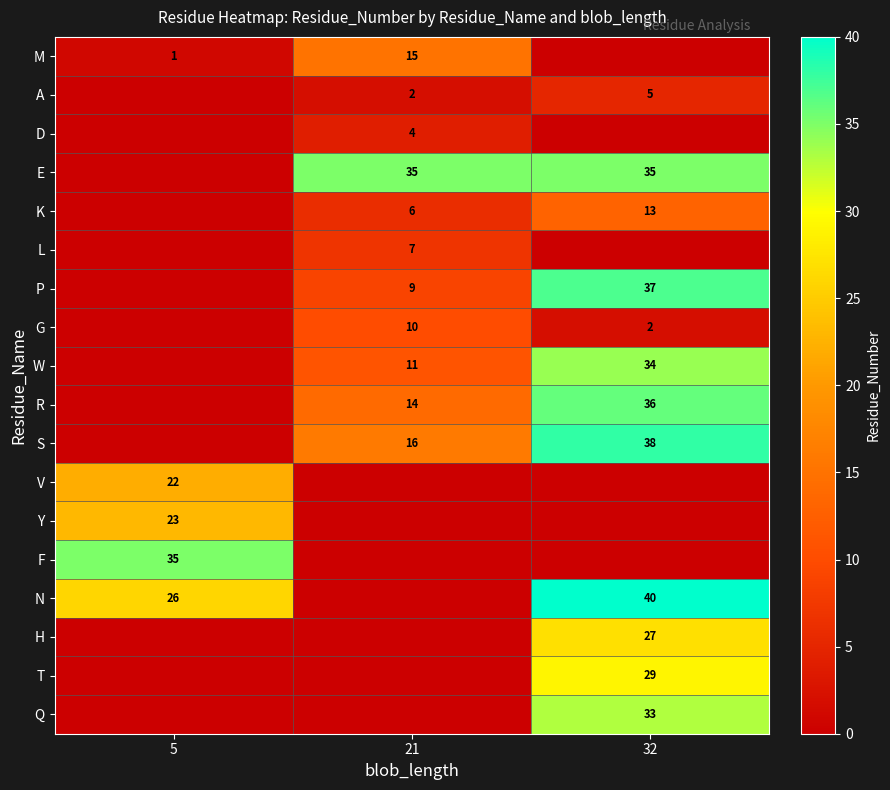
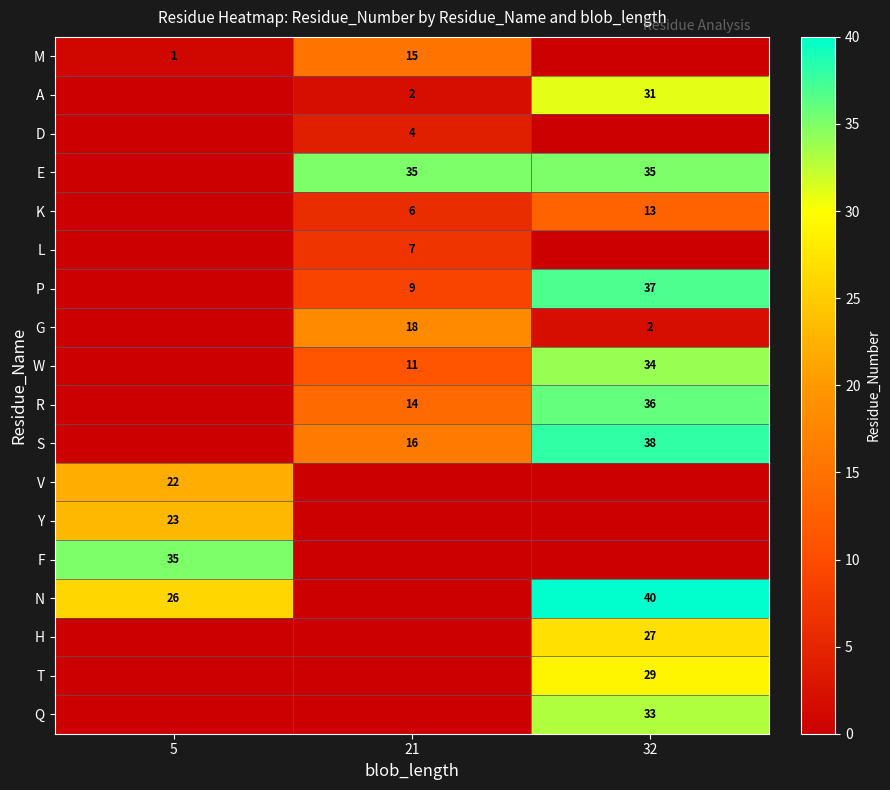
A, 32: 5 -> 31
G, 21: 10 -> 18
